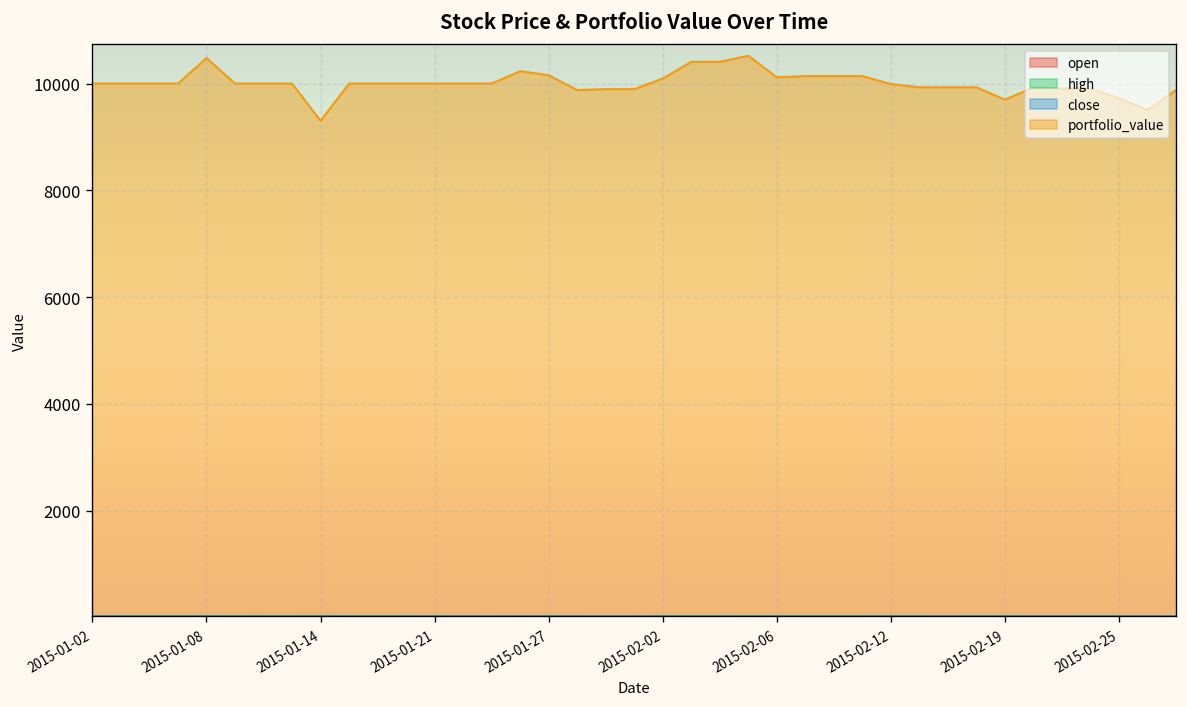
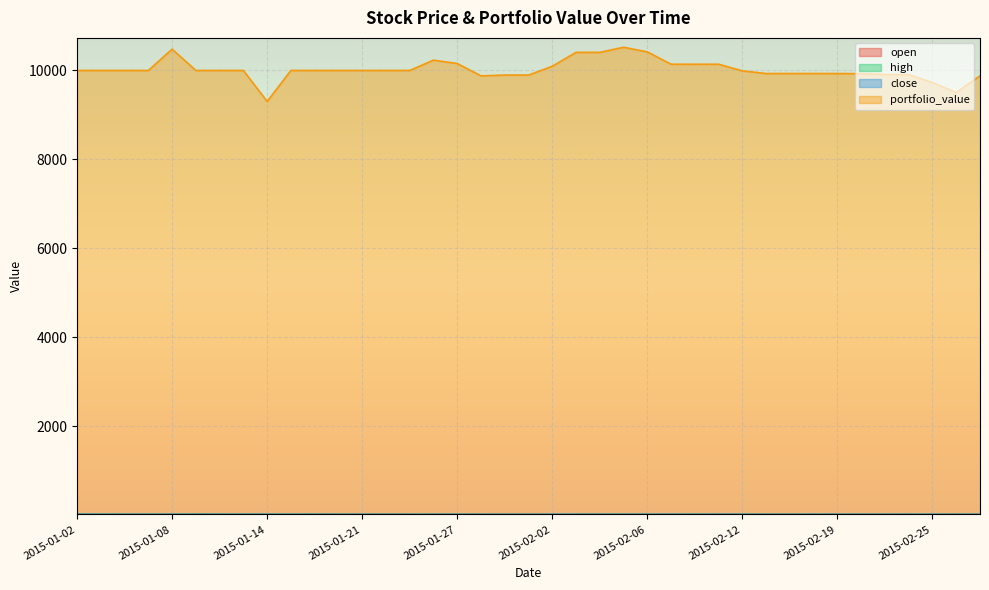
portfolio_value, 2015-02-06: 10100 -> 10400
portfolio_value, 2015-02-19: 9700 -> 9900
